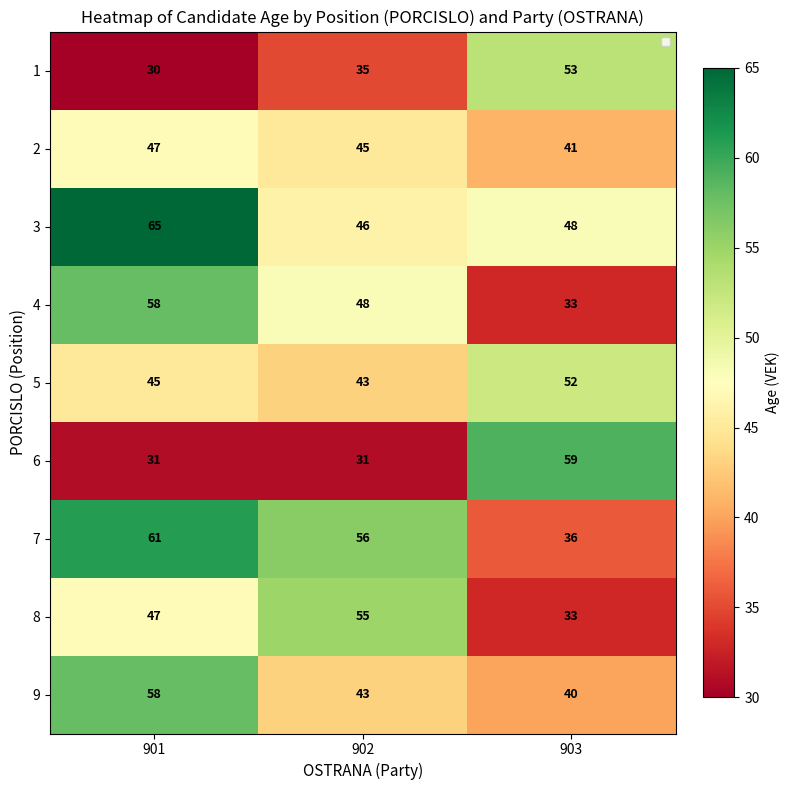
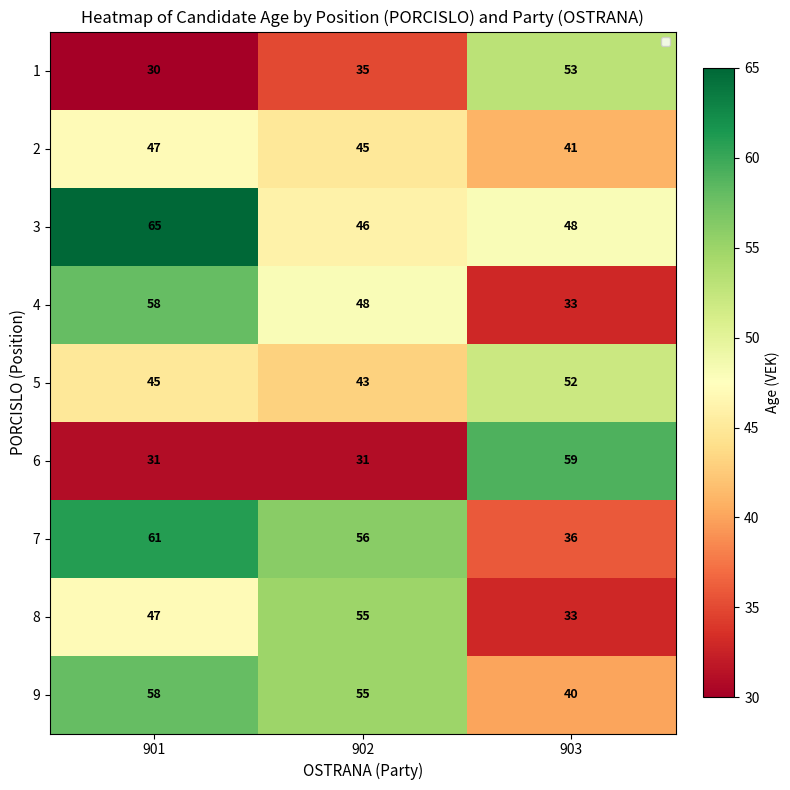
9, 902: 43 -> 55
